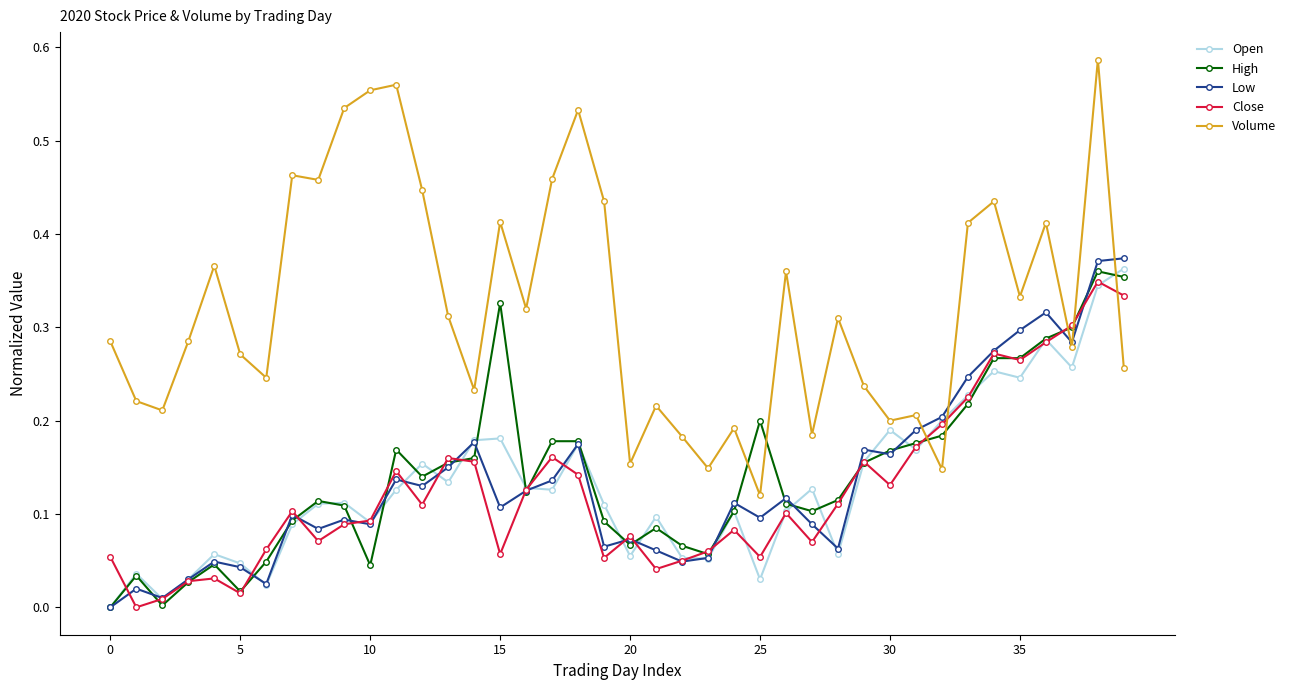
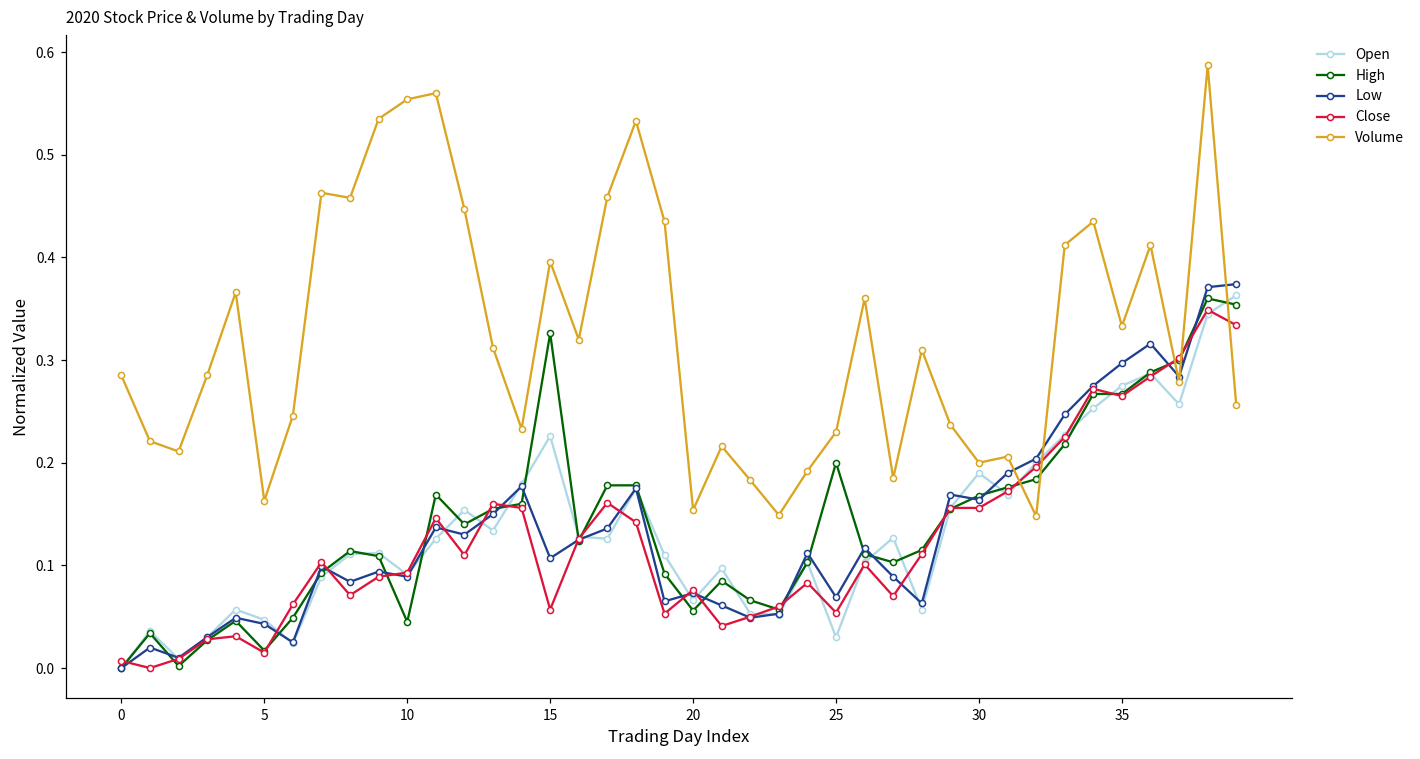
Close, 0: 0.05 -> 0.01
Volume, 5: 0.27 -> 0.16
Open, 15: 0.18 -> 0.23
Volume, 15: 0.41 -> 0.40
Open, 20: 0.06 -> 0.07
High, 20: 0.07 -> 0.06
Low, 25: 0.10 -> 0.07
Volume, 25: 0.12 -> 0.23
Close, 30: 0.13 -> 0.16
Open, 35: 0.25 -> 0.28
